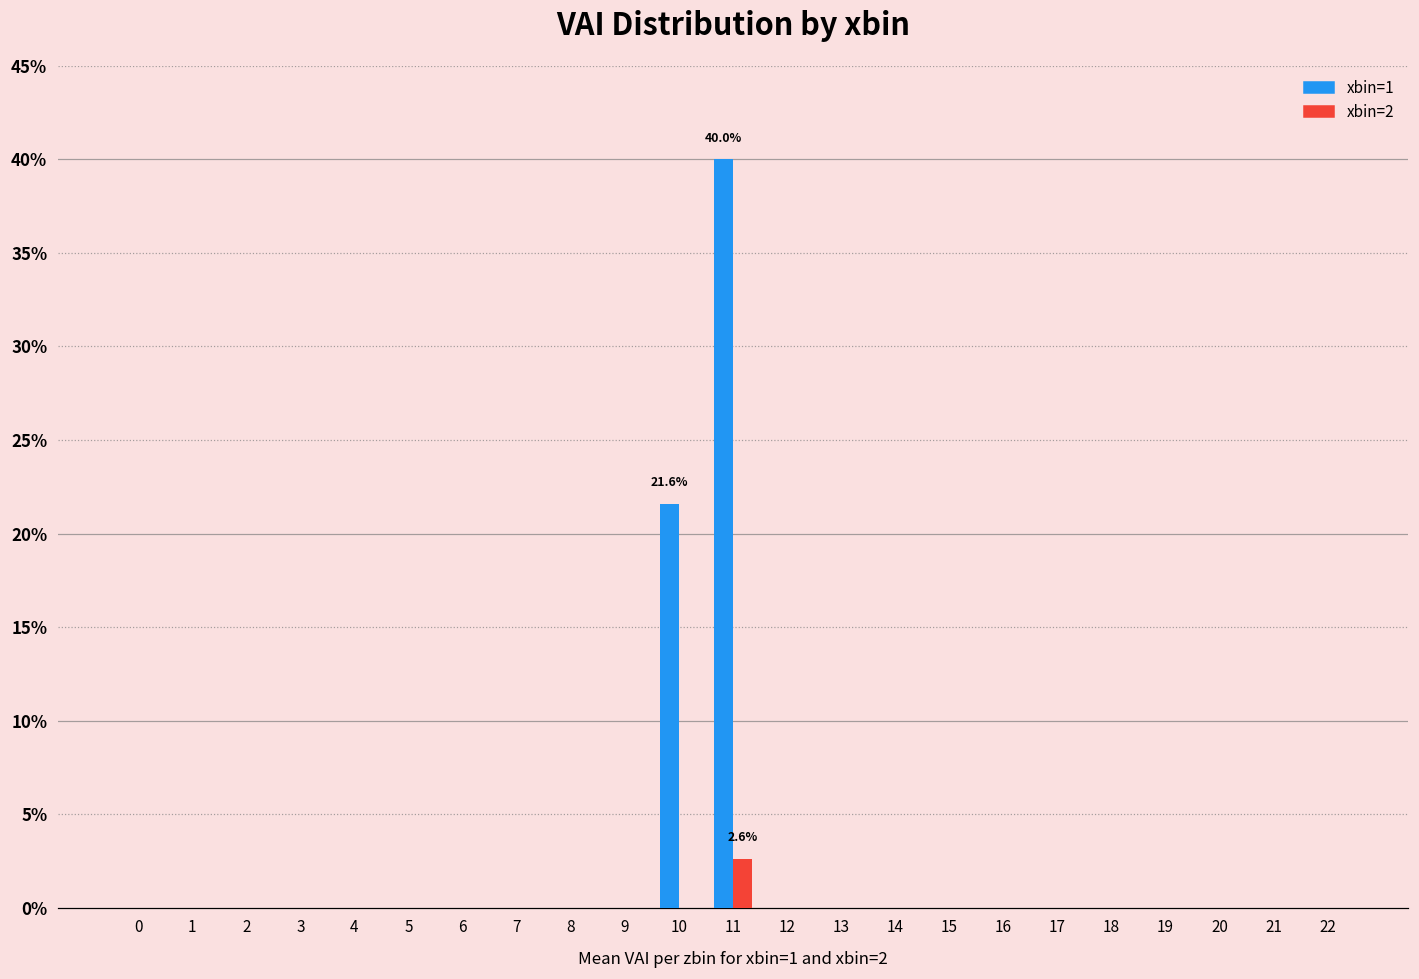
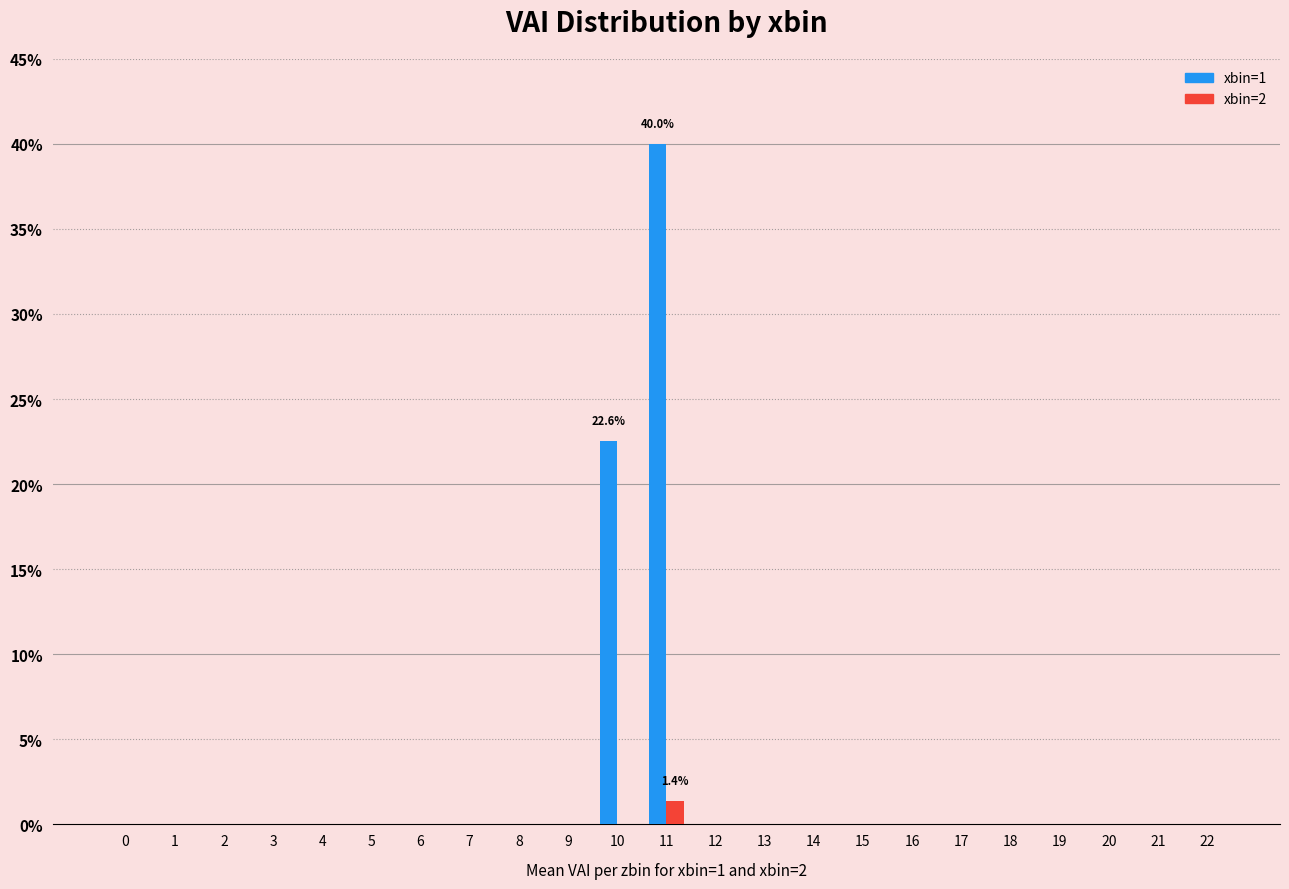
xbin=1, 10: 21.6% -> 22.6%
xbin=2, 11: 2.6% -> 1.4%
